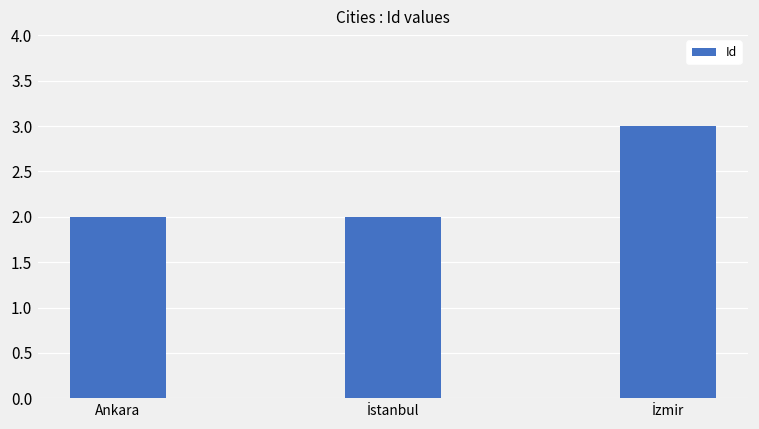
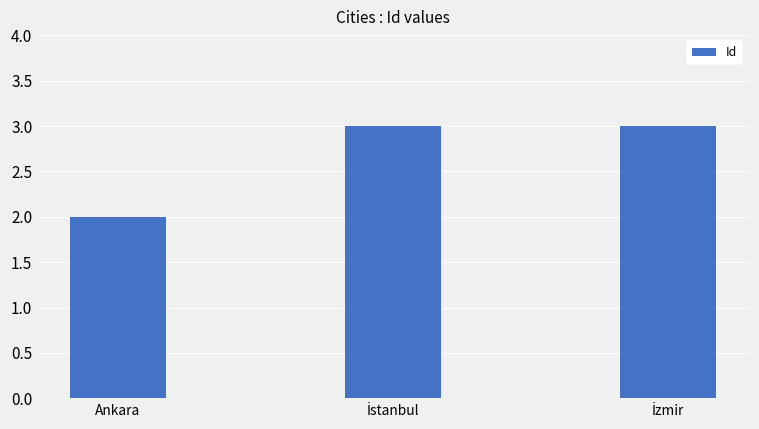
İstanbul: 2 -> 3
